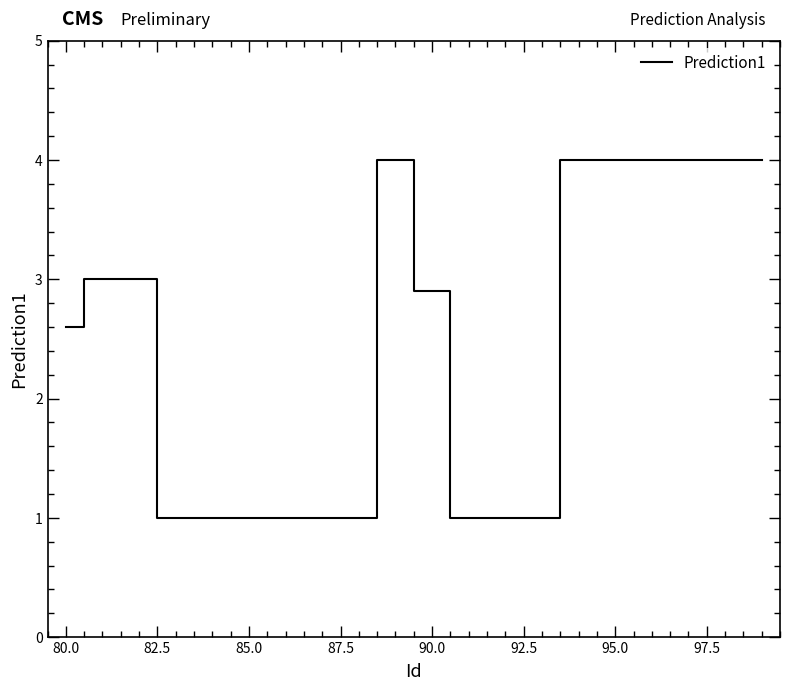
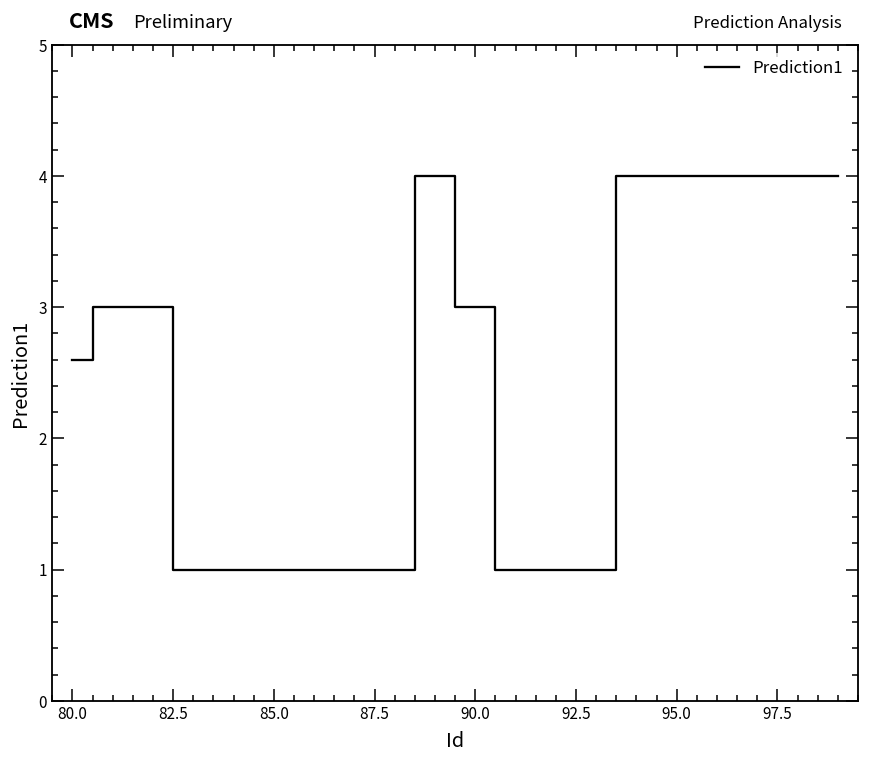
90.0: 2.9 -> 3.0
